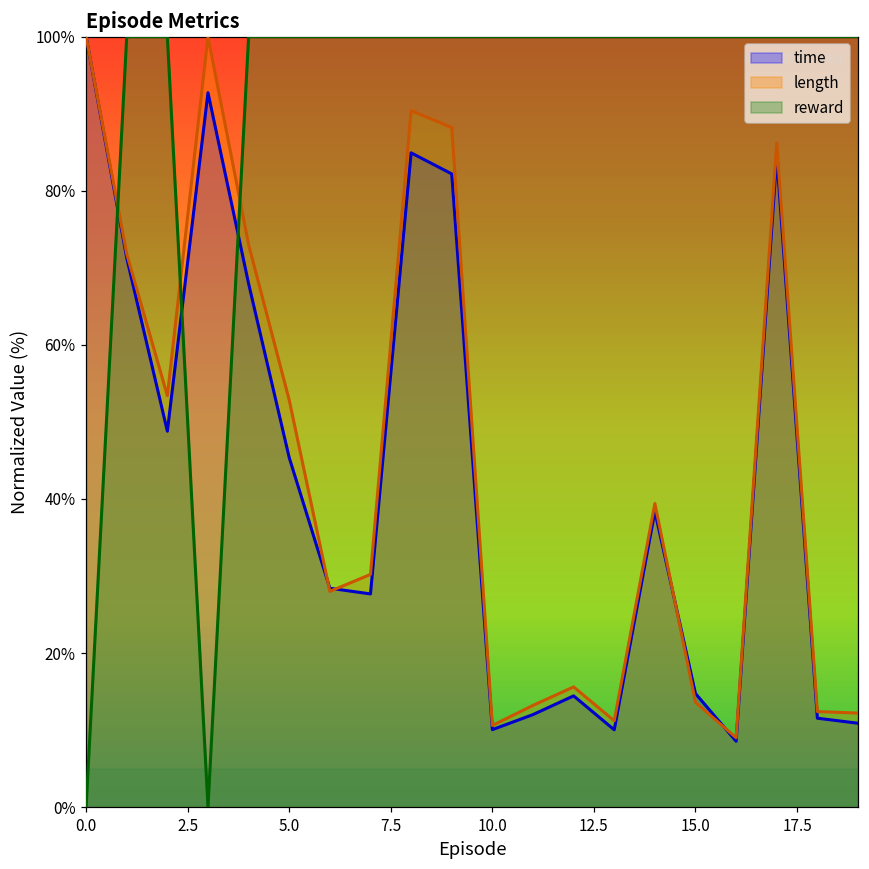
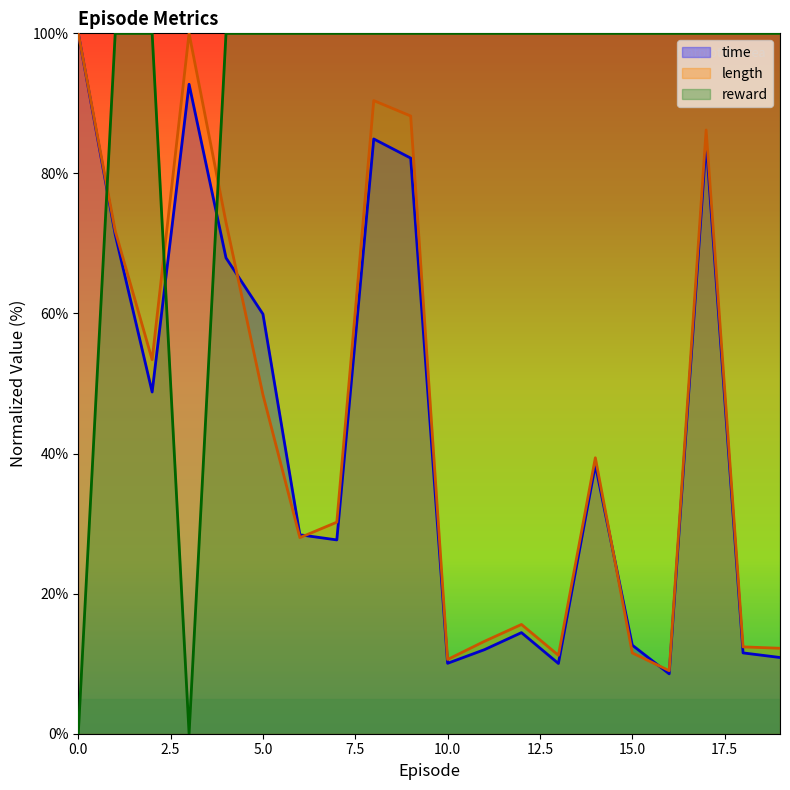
time, 5.0: 45% -> 60%
length, 5.0: 53% -> 48%
time, 15.0: 15% -> 13%
length, 15.0: 14% -> 12%
